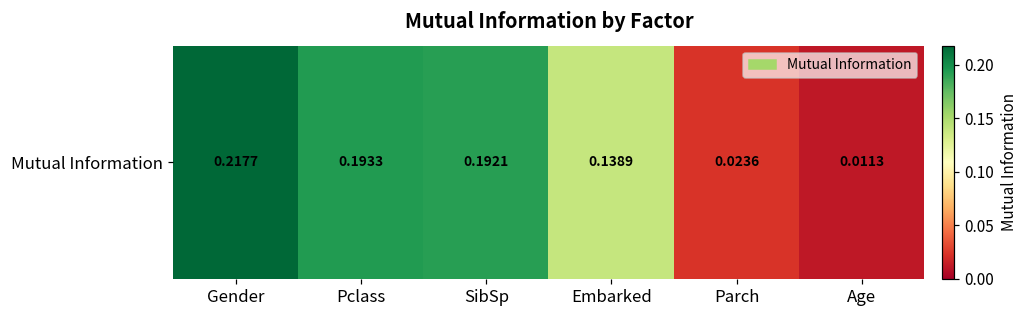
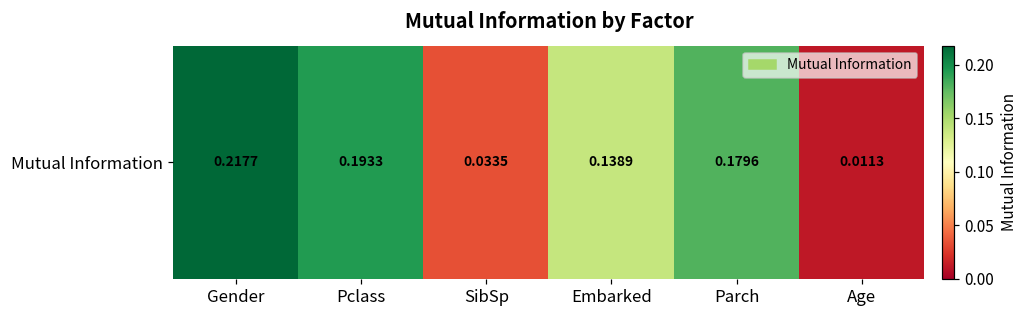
Mutual Information, SibSp: 0.1921 -> 0.0335
Mutual Information, Parch: 0.0236 -> 0.1796
